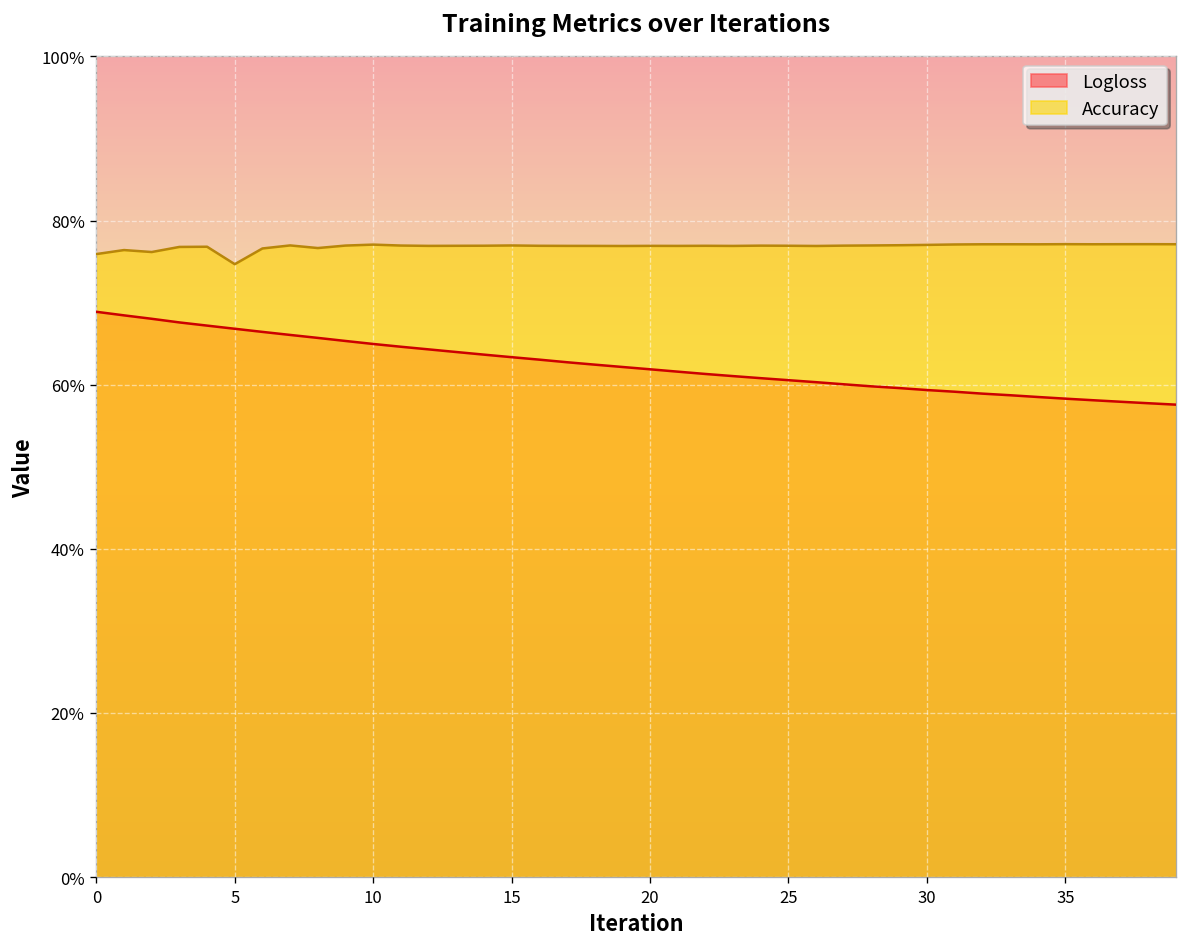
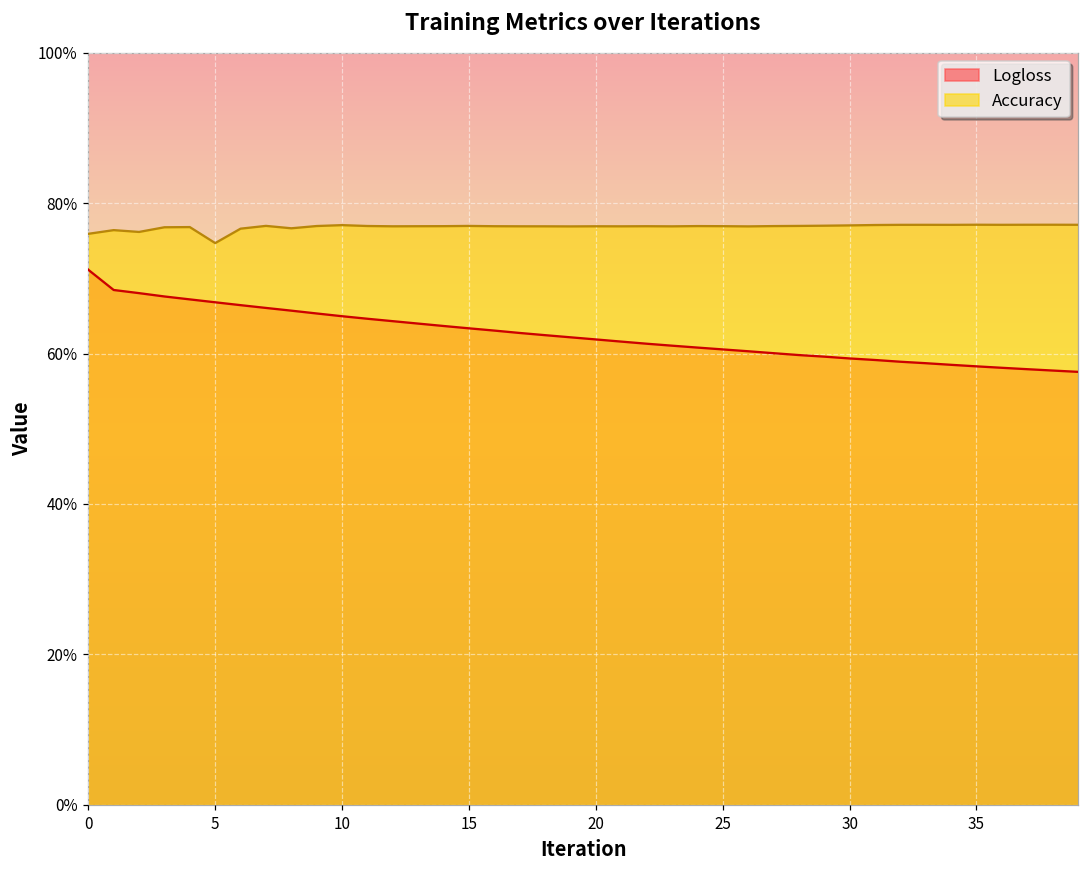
Logloss, 0: 69% -> 71%
